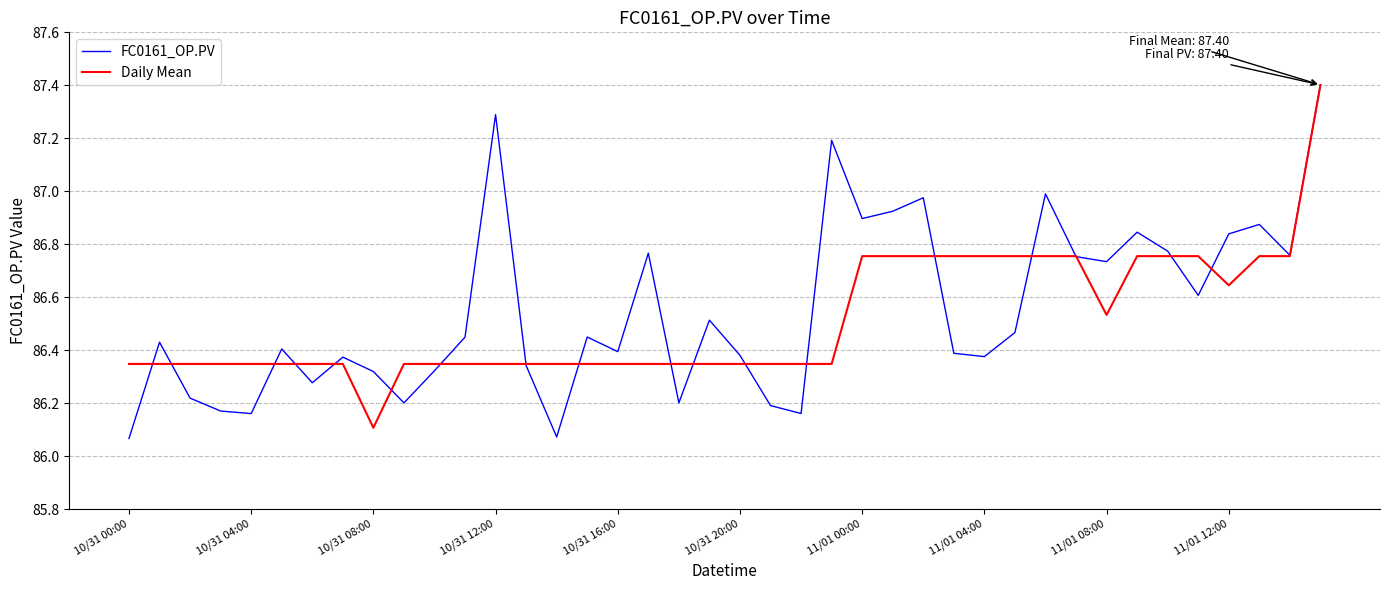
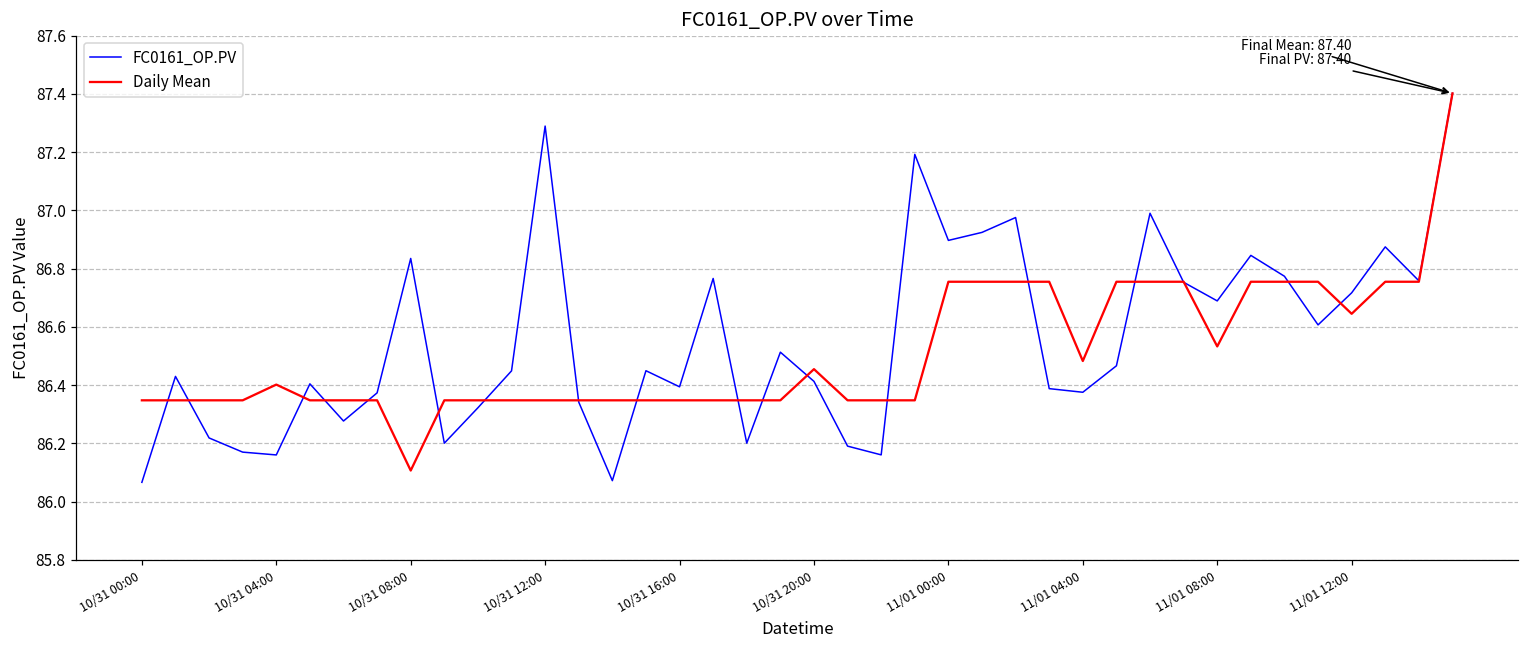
Daily Mean, 10/31 04:00: 86.35 -> 86.40
FC0161_OP.PV, 10/31 08:00: 86.32 -> 86.83
FC0161_OP.PV, 10/31 20:00: 86.38 -> 86.41
Daily Mean, 10/31 20:00: 86.35 -> 86.46
Daily Mean, 11/01 04:00: 86.76 -> 86.48
FC0161_OP.PV, 11/01 08:00: 86.73 -> 86.69
FC0161_OP.PV, 11/01 12:00: 86.84 -> 86.72
